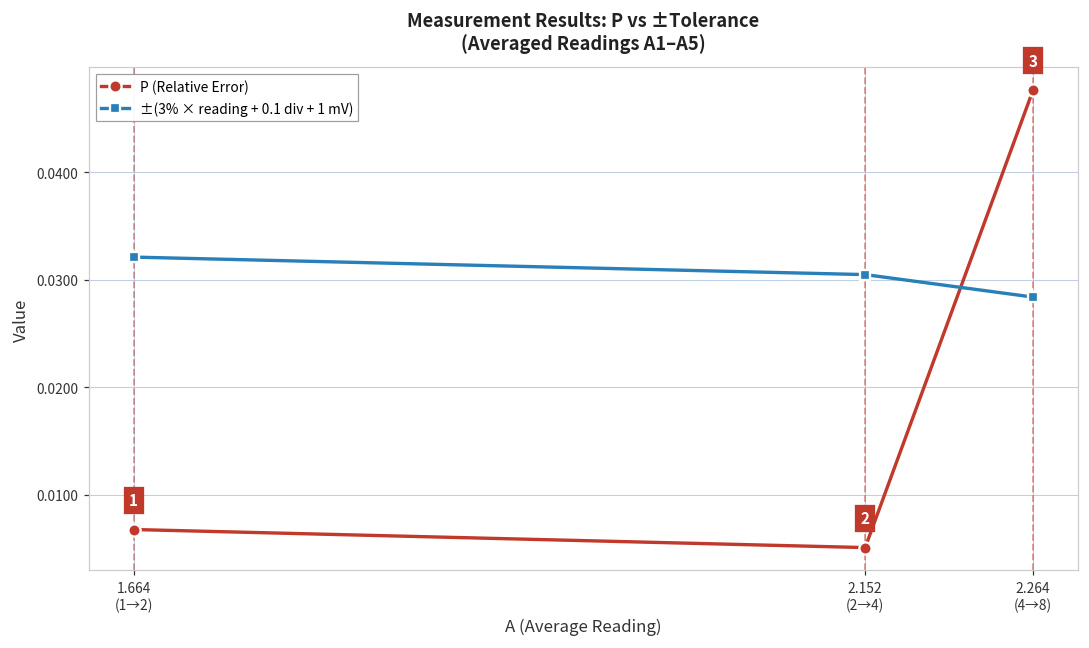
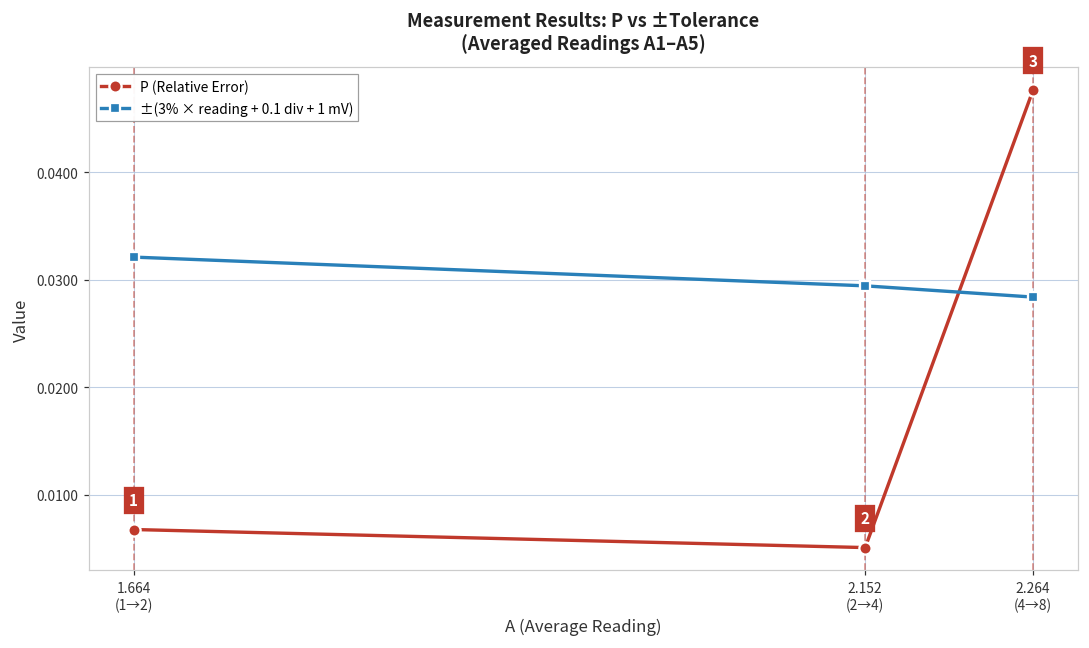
±(3% × reading + 0.1 div + 1 mV), 2.152 (2→4): 0.030 -> 0.029
